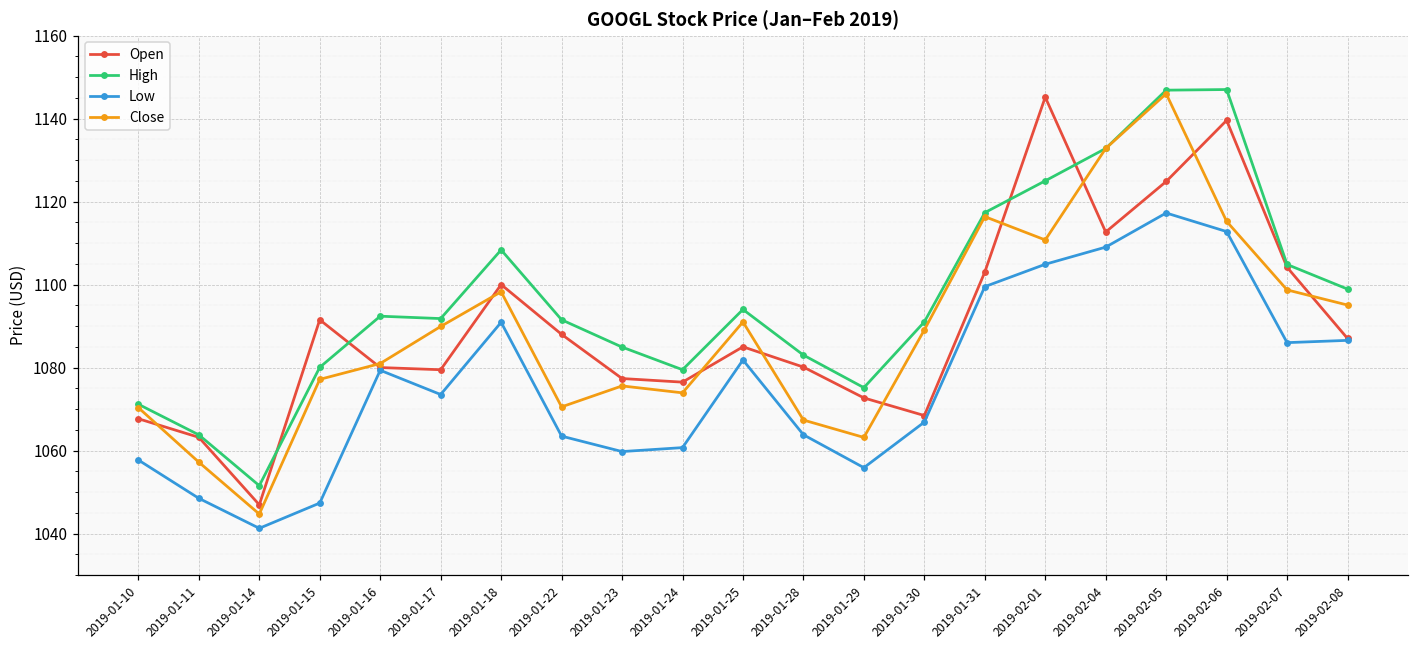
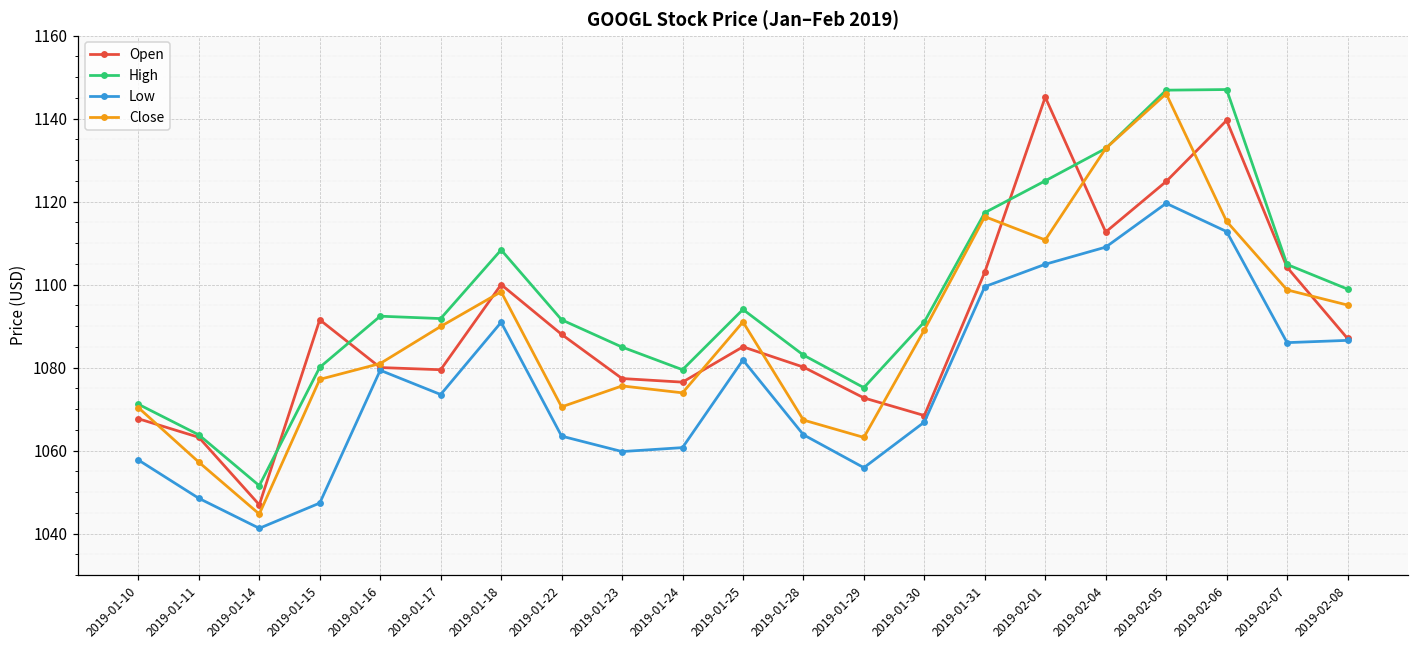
Low, 2019-02-05: 1117 -> 1120
